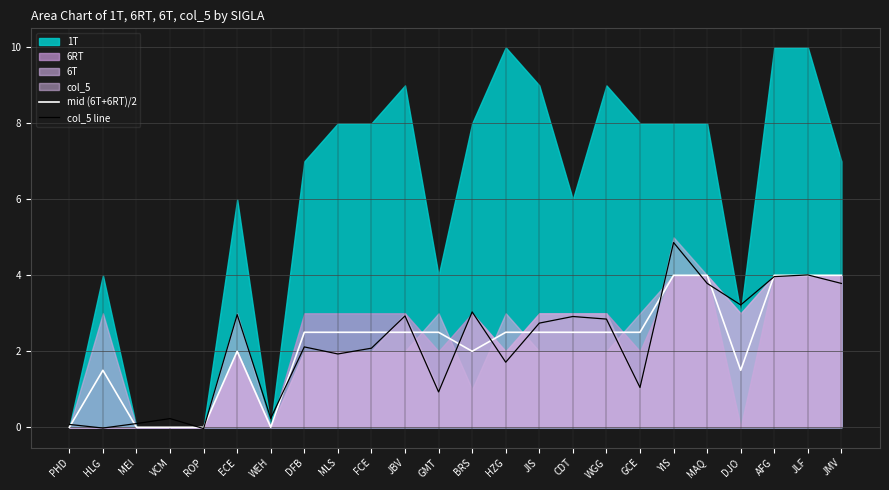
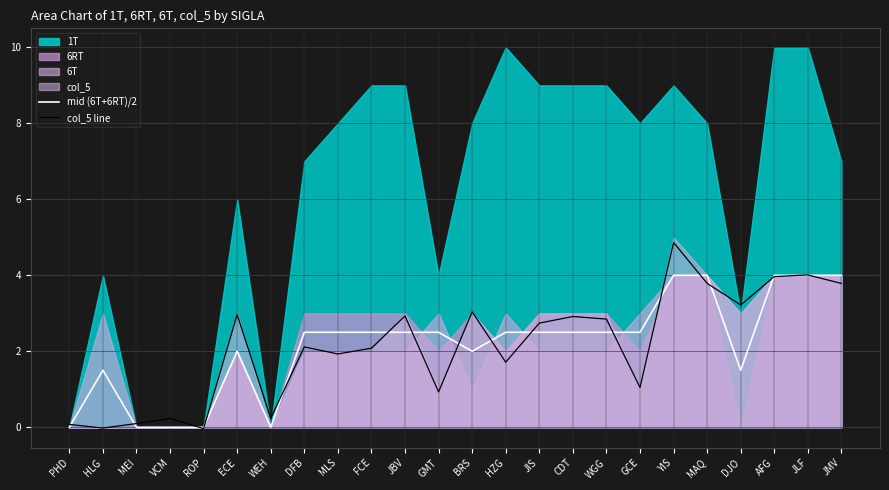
1T, FCE: 8 -> 9
1T, CDT: 6 -> 9
1T, YIS: 8 -> 9
